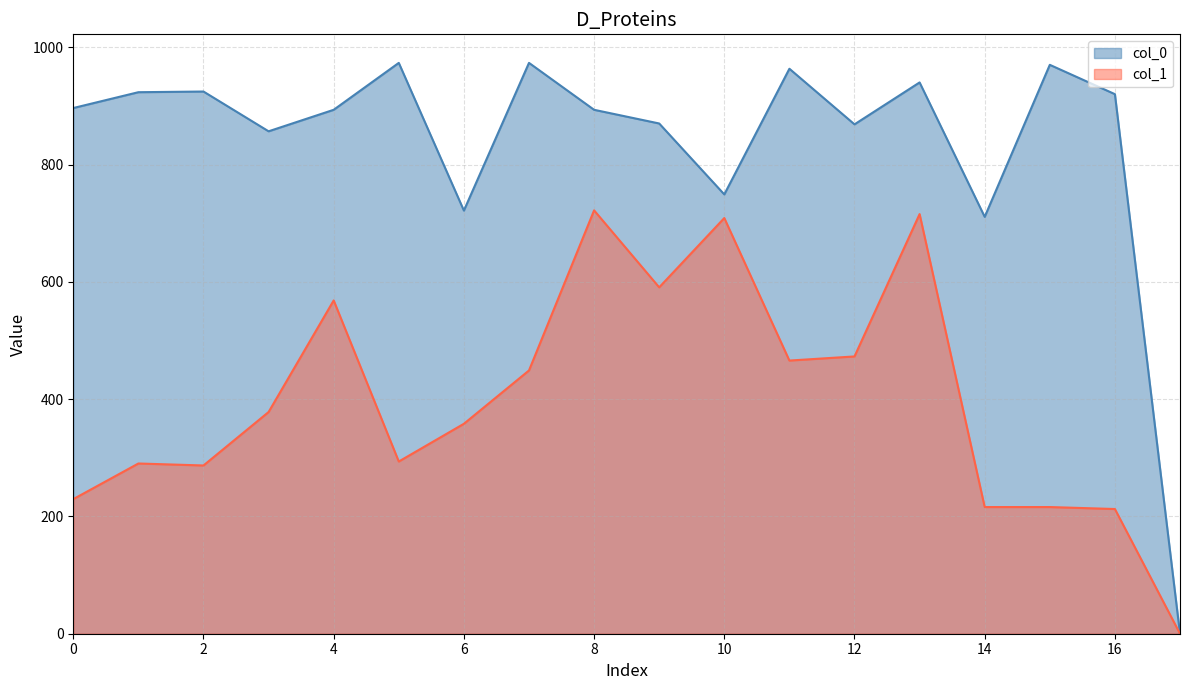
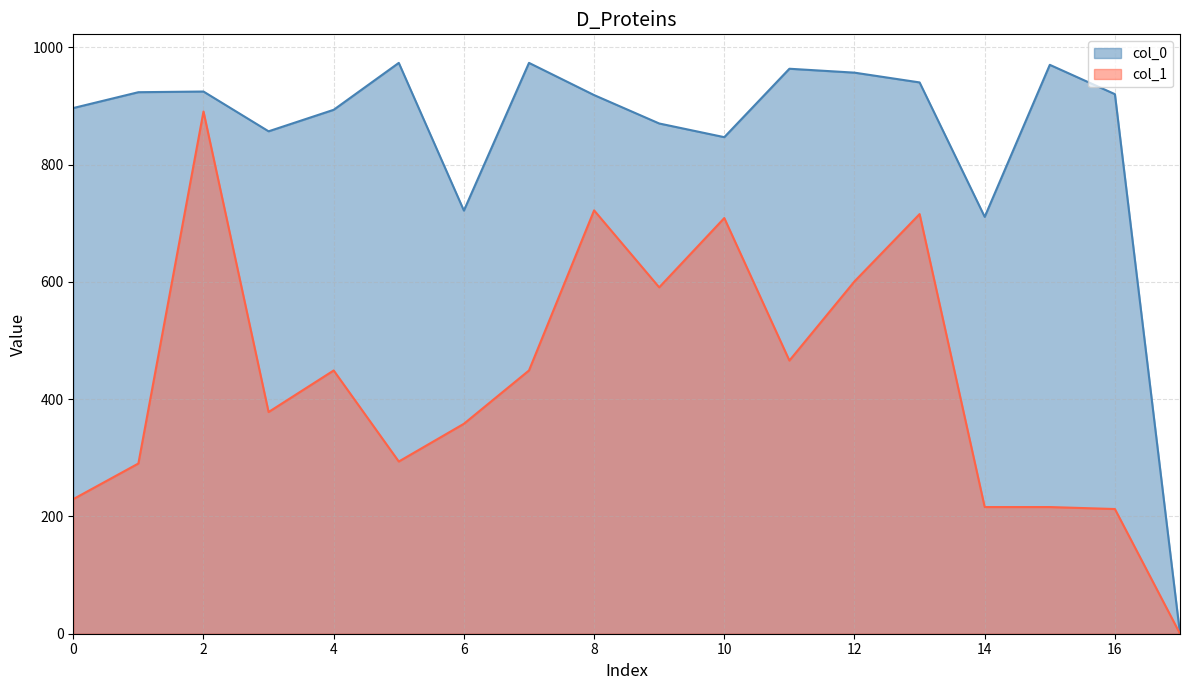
col_1, 2: 290 -> 890
col_1, 4: 570 -> 450
col_0, 8: 890 -> 920
col_0, 10: 750 -> 850
col_0, 12: 870 -> 960
col_1, 12: 470 -> 600
